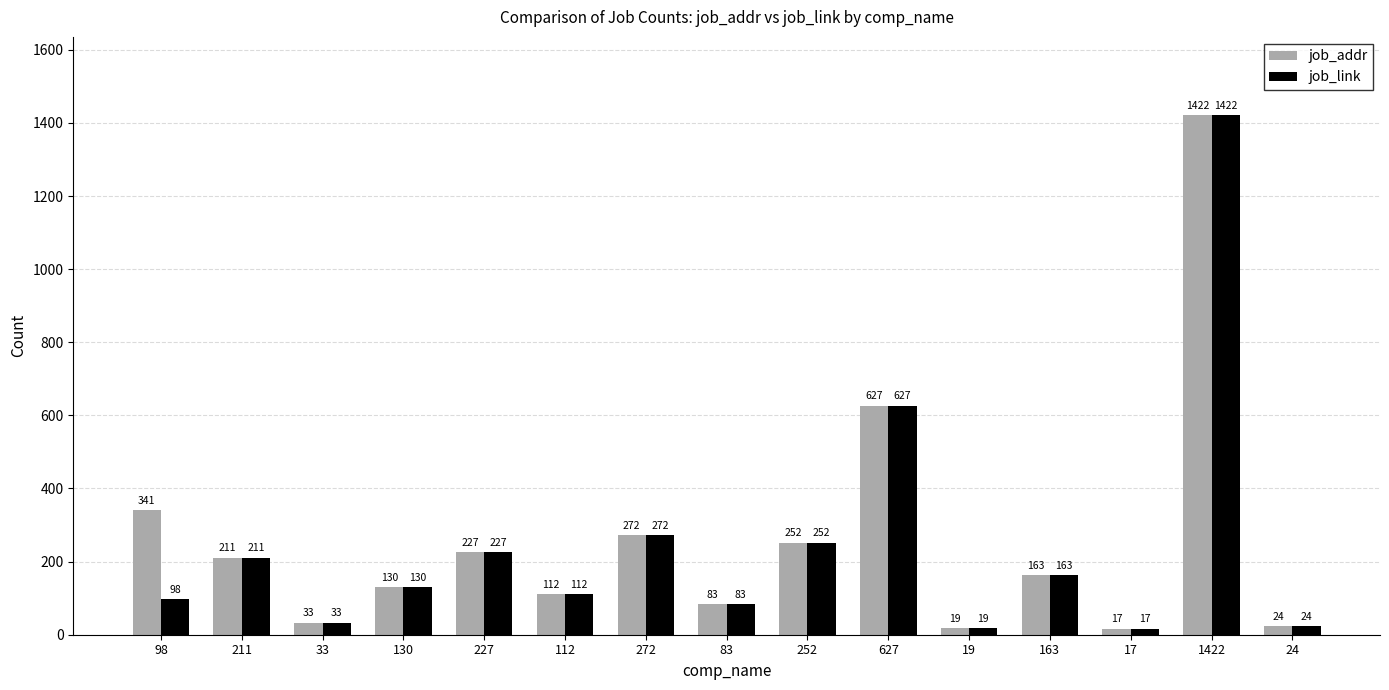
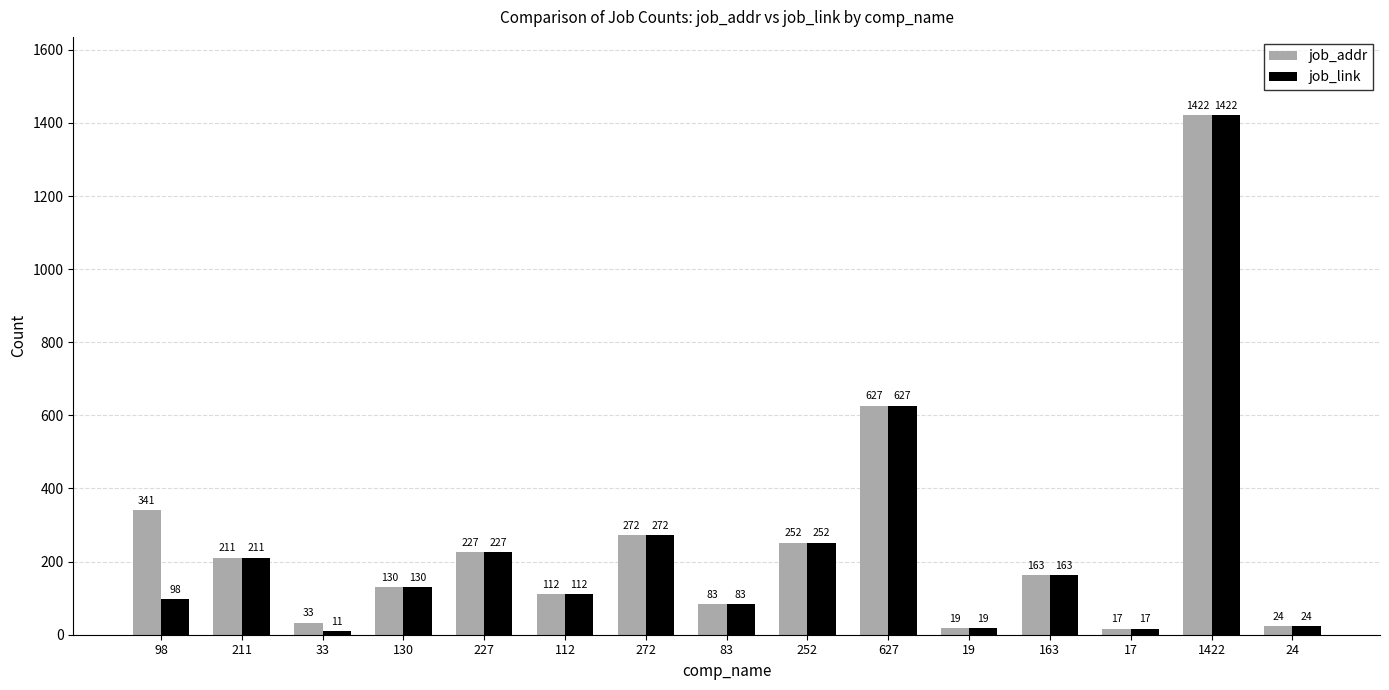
job_link, 33: 33 -> 11
